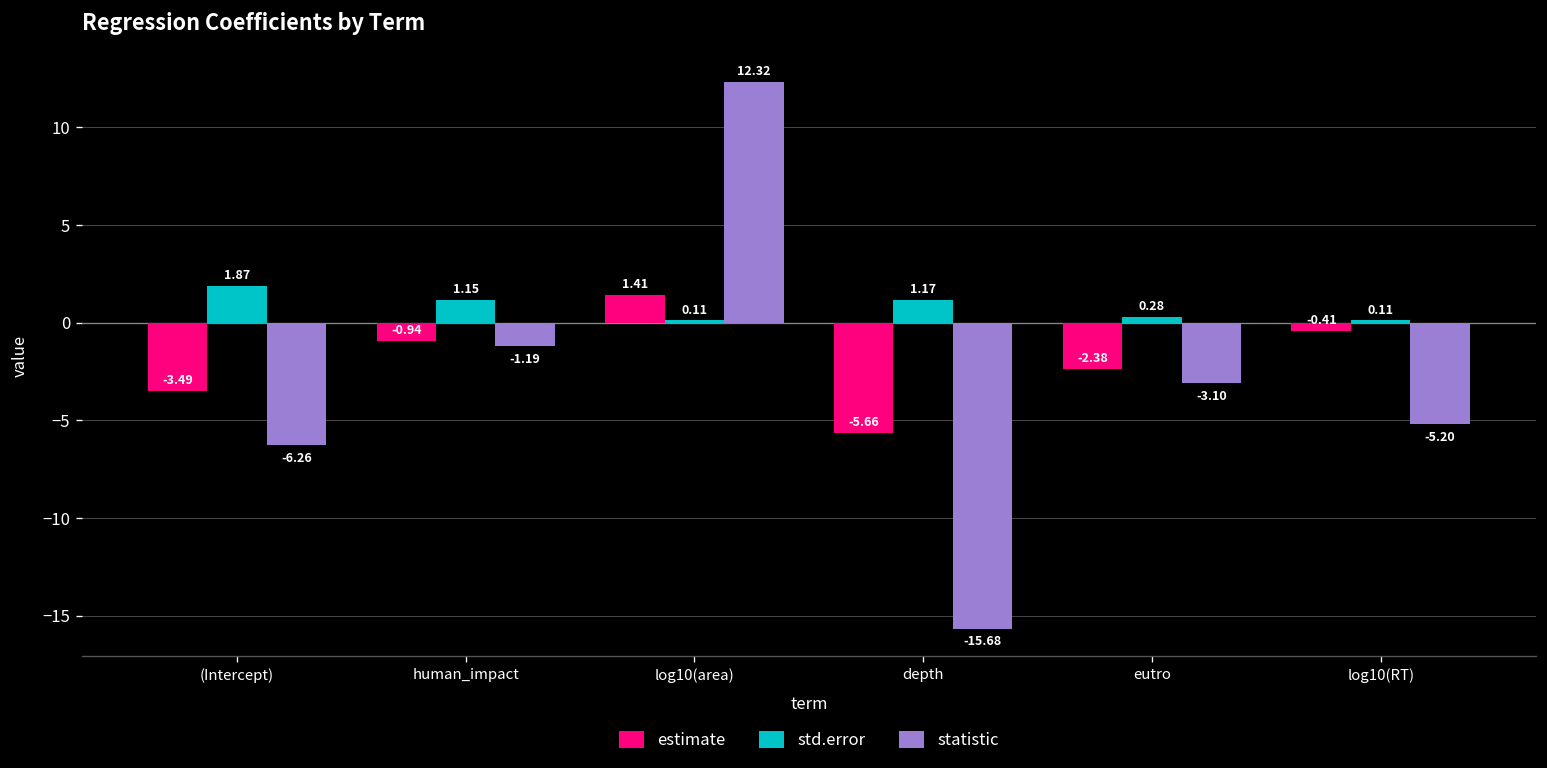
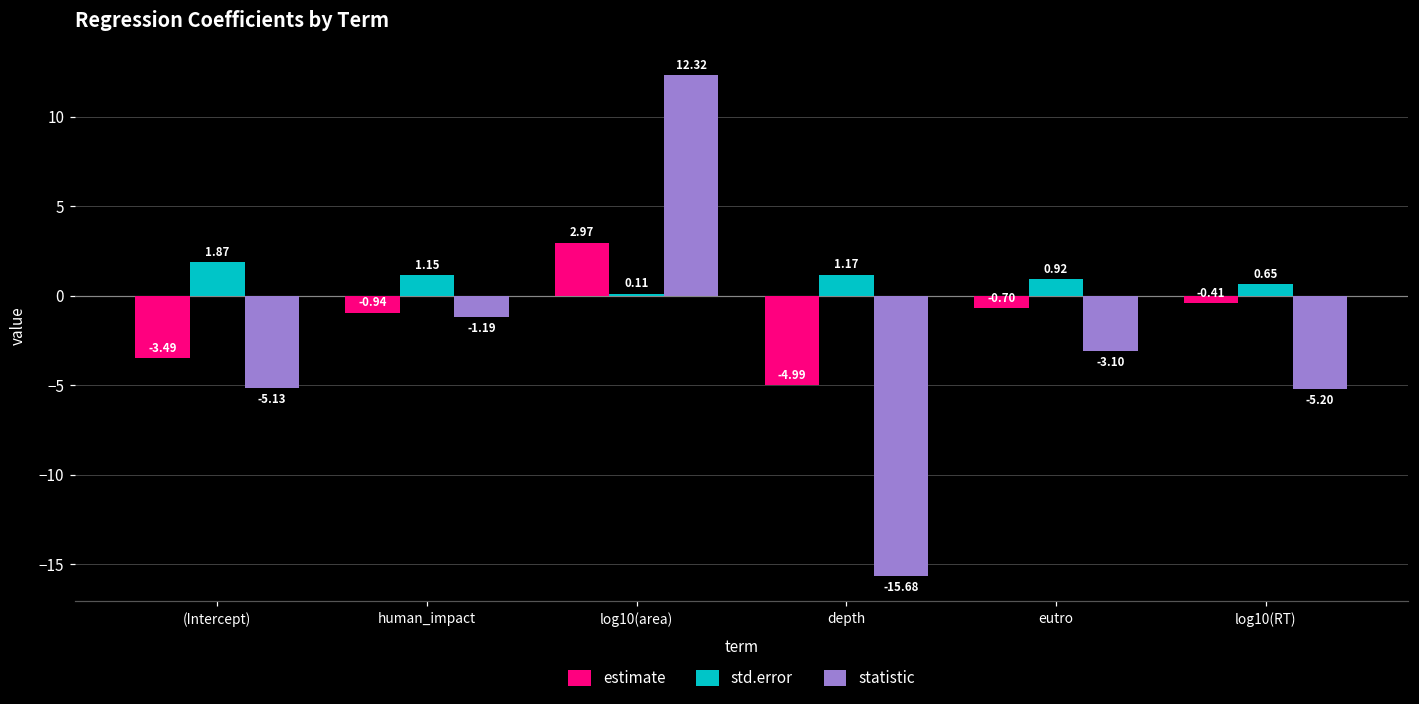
statistic, (Intercept): -6.26 -> -5.13
estimate, log10(area): 1.41 -> 2.97
estimate, depth: -5.66 -> -4.99
estimate, eutro: -2.38 -> -0.70
std.error, eutro: 0.28 -> 0.92
std.error, log10(RT): 0.11 -> 0.65
